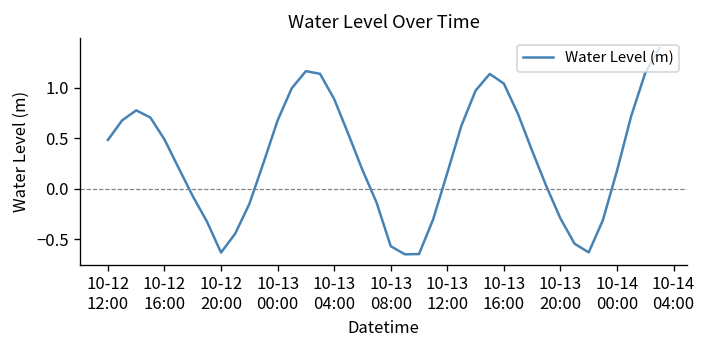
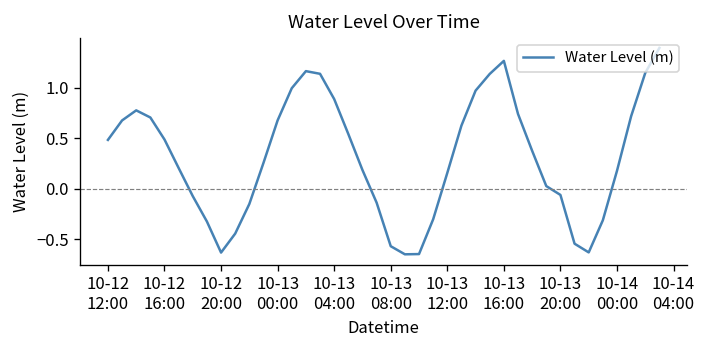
10-13 16:00: 1.0 -> 1.3
10-13 20:00: -0.3 -> -0.1
